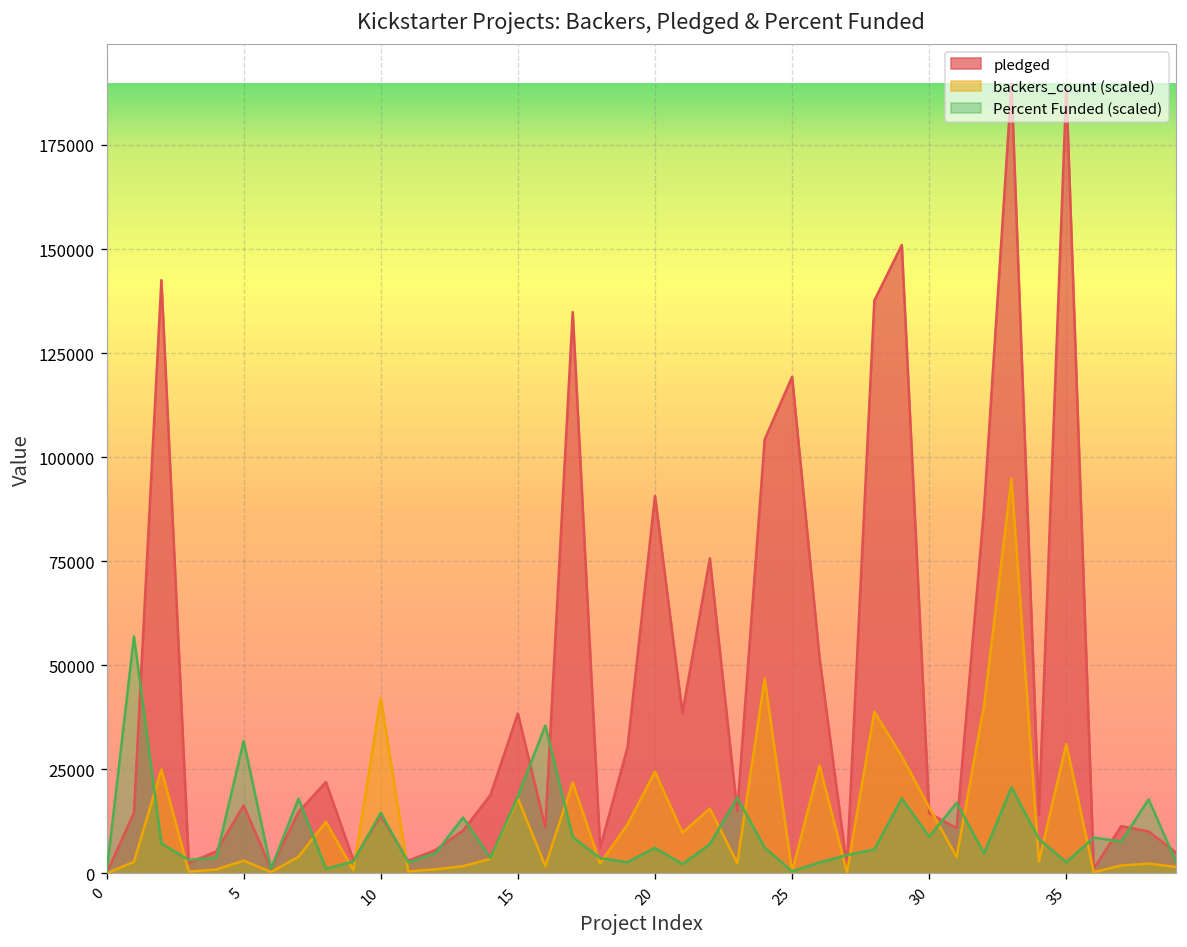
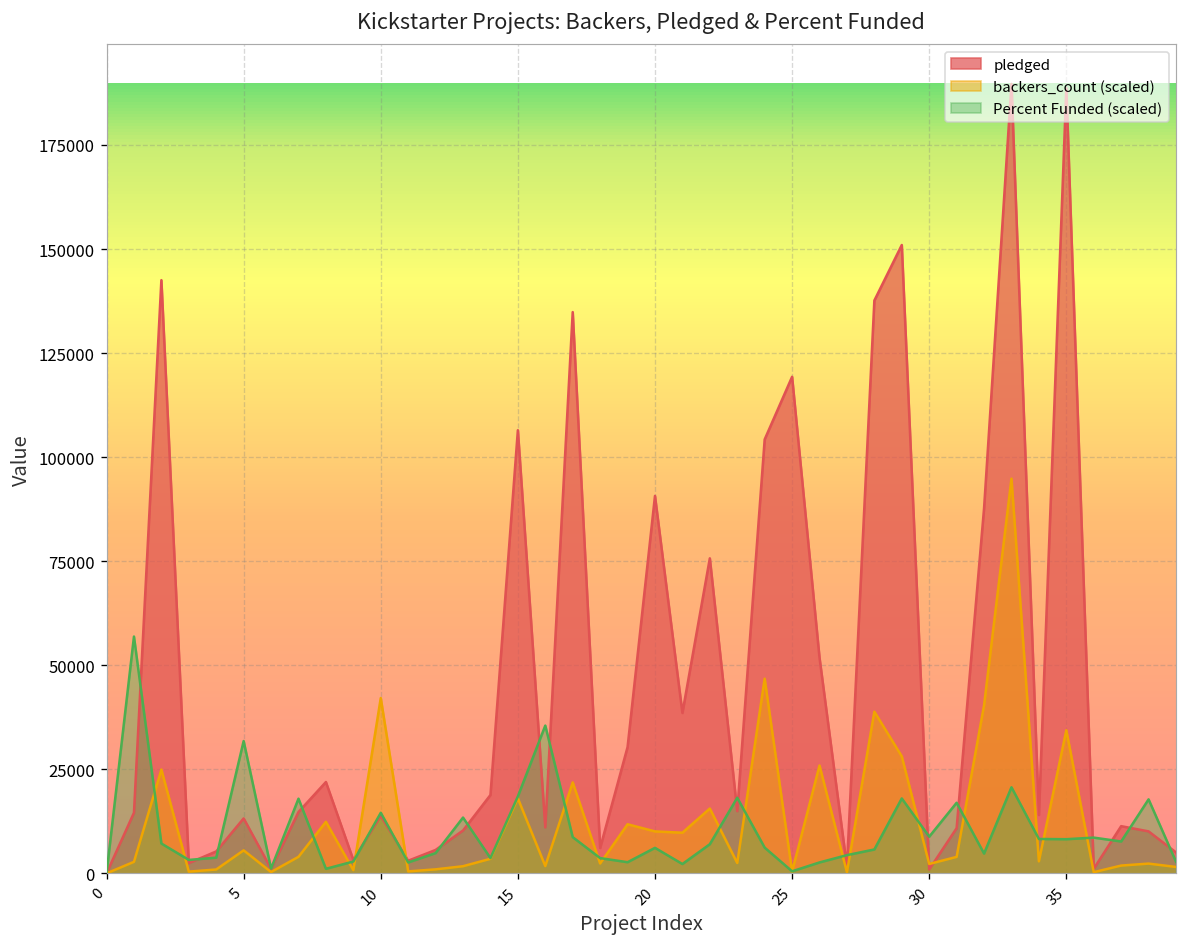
pledged, 5: 16000 -> 13000
backers_count (scaled), 5: 3000 -> 6000
pledged, 15: 38000 -> 106000
backers_count (scaled), 20: 24000 -> 10000
pledged, 30: 14000 -> 1000
backers_count (scaled), 30: 16000 -> 2000
backers_count (scaled), 35: 31000 -> 34000
Percent Funded (scaled), 35: 3000 -> 8000
